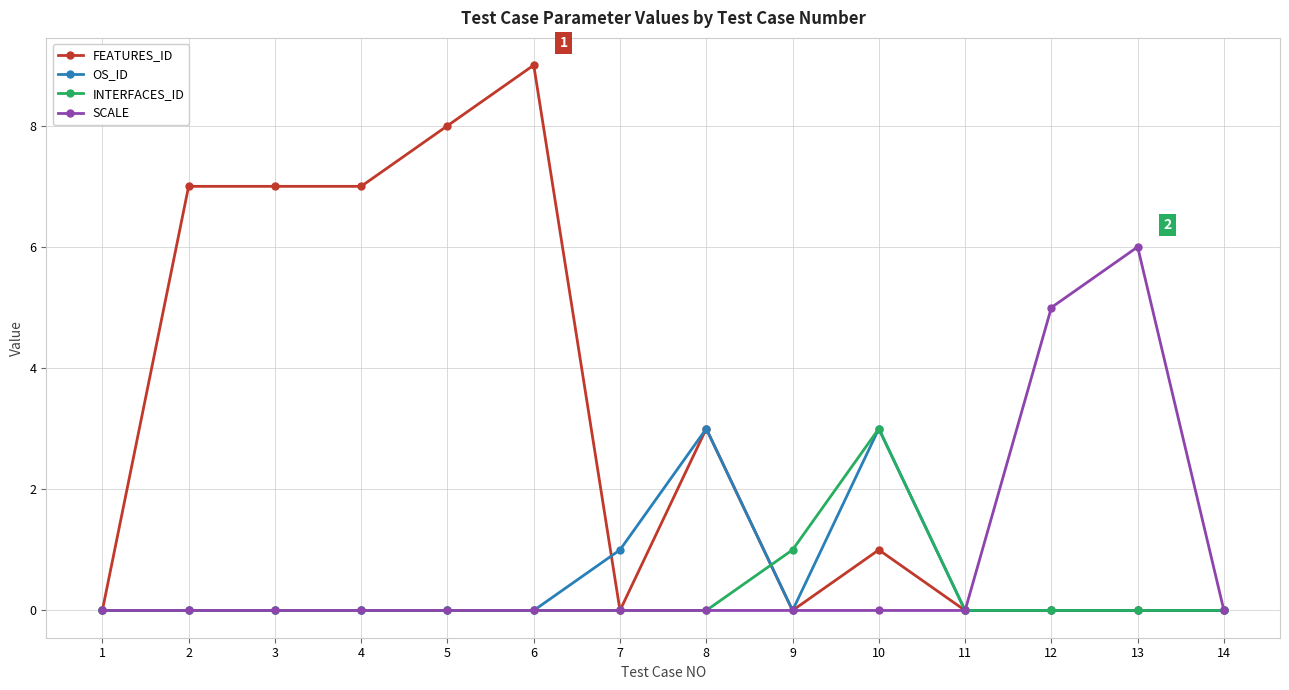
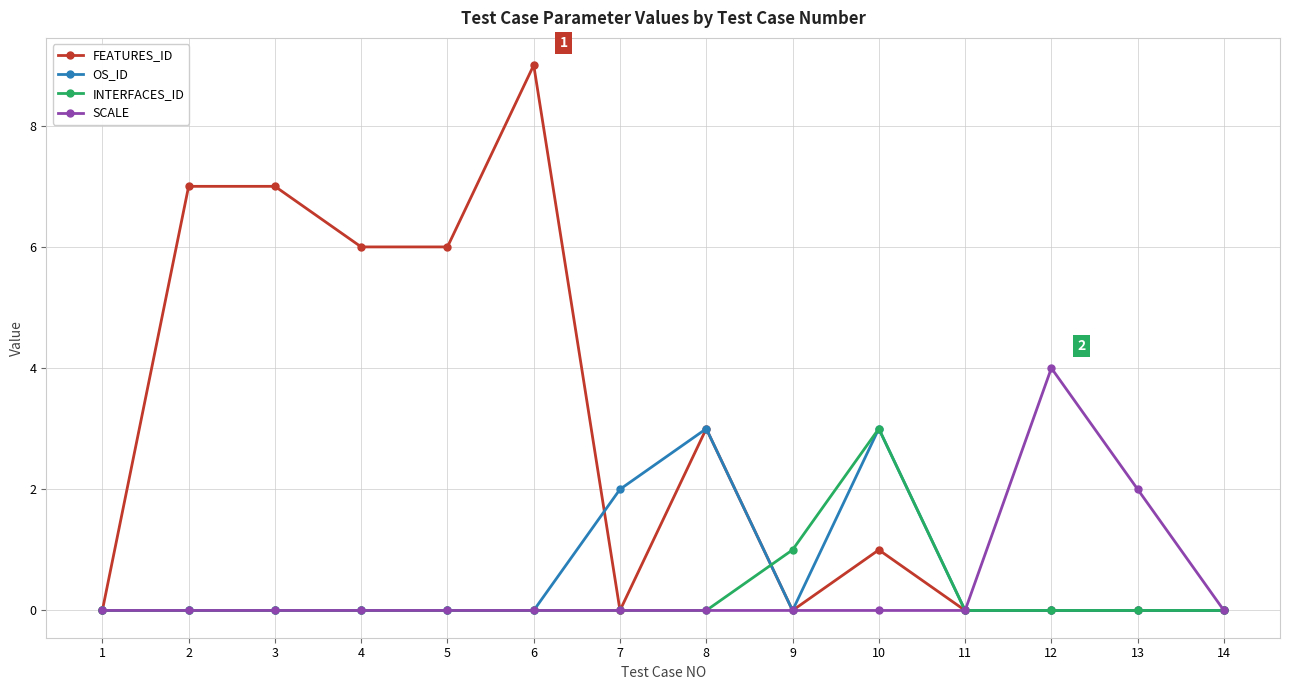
FEATURES_ID, 4: 7 -> 6
FEATURES_ID, 5: 8 -> 6
OS_ID, 7: 1 -> 2
SCALE, 12: 5 -> 4
SCALE, 13: 6 -> 2
